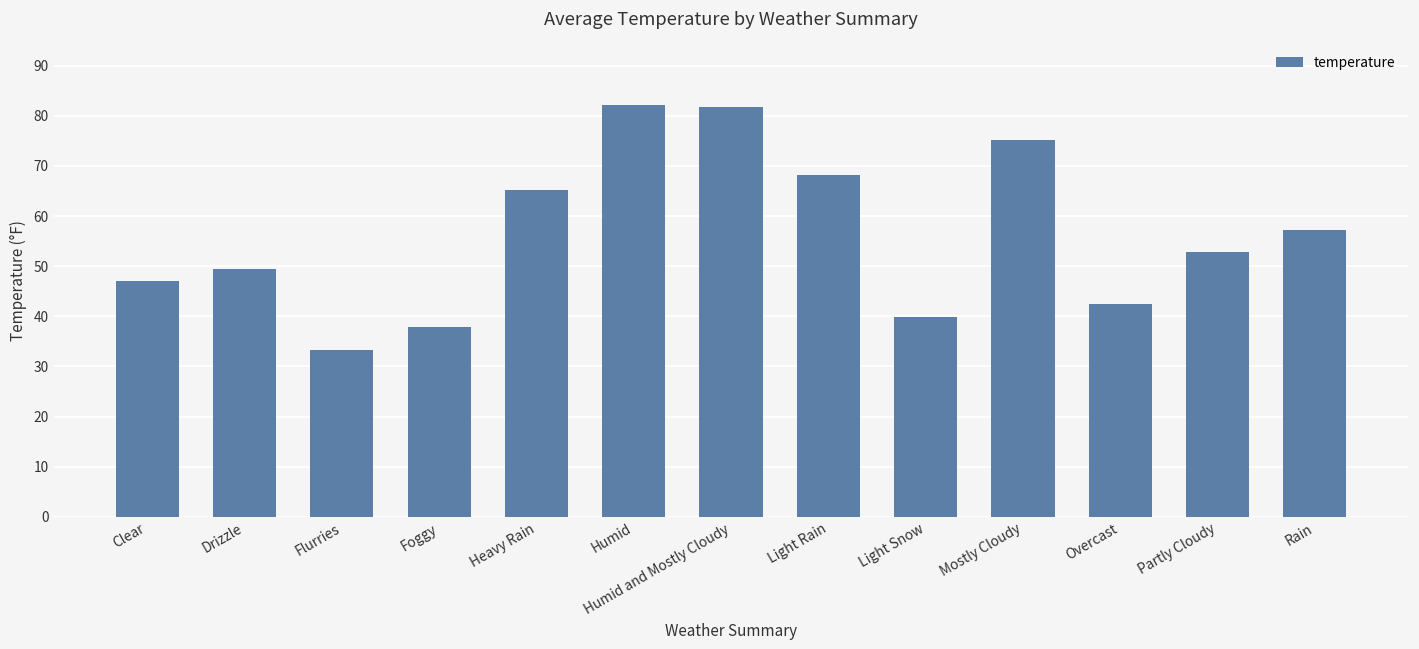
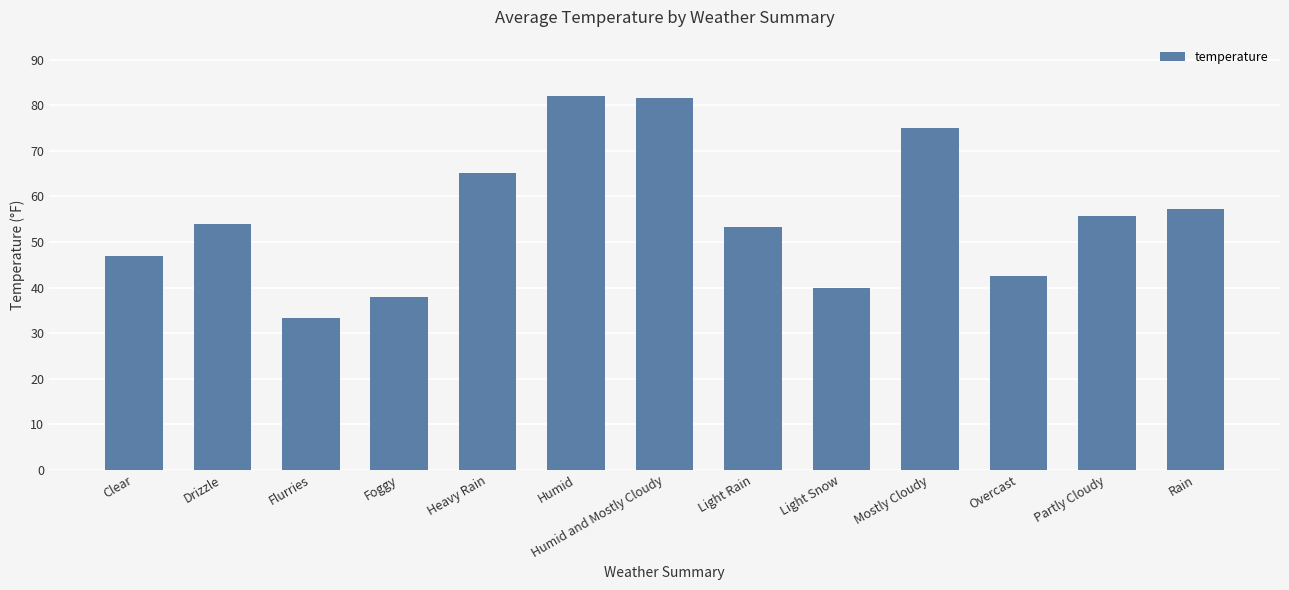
Drizzle: 49 -> 54
Light Rain: 68 -> 53
Partly Cloudy: 53 -> 56
